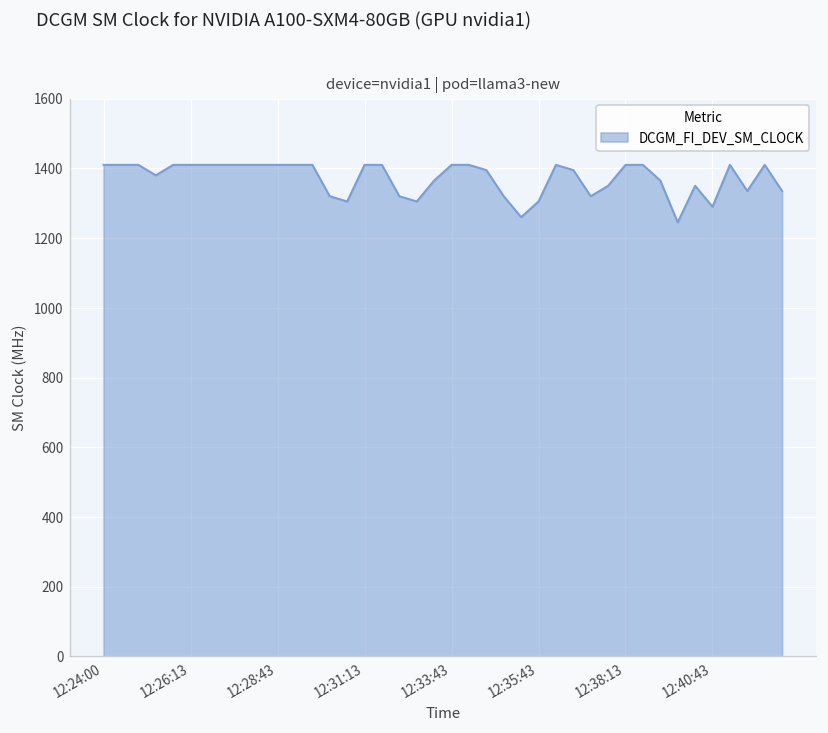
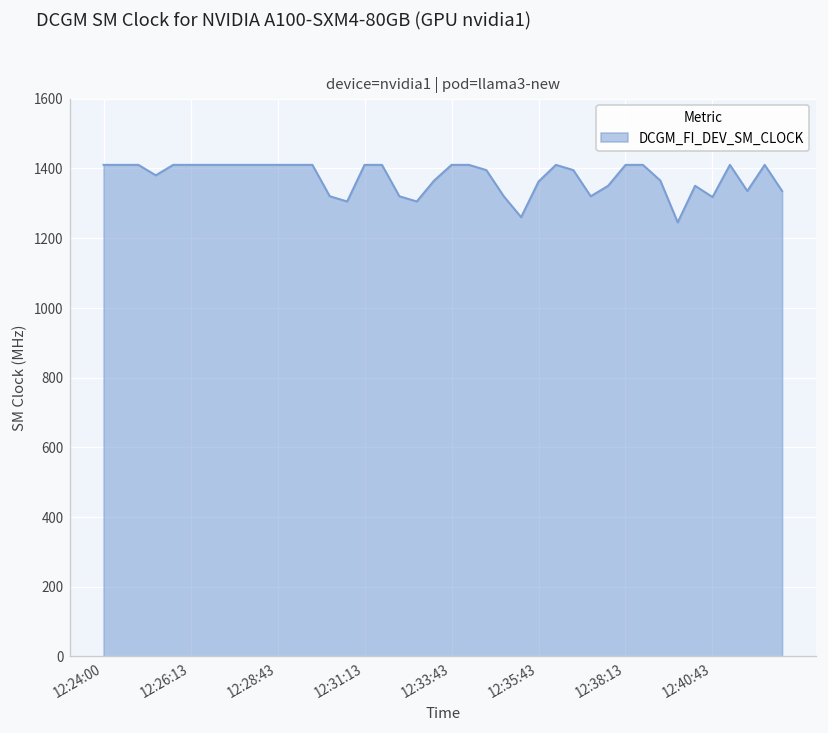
12:35:43: 1310 -> 1360
12:40:43: 1290 -> 1320
